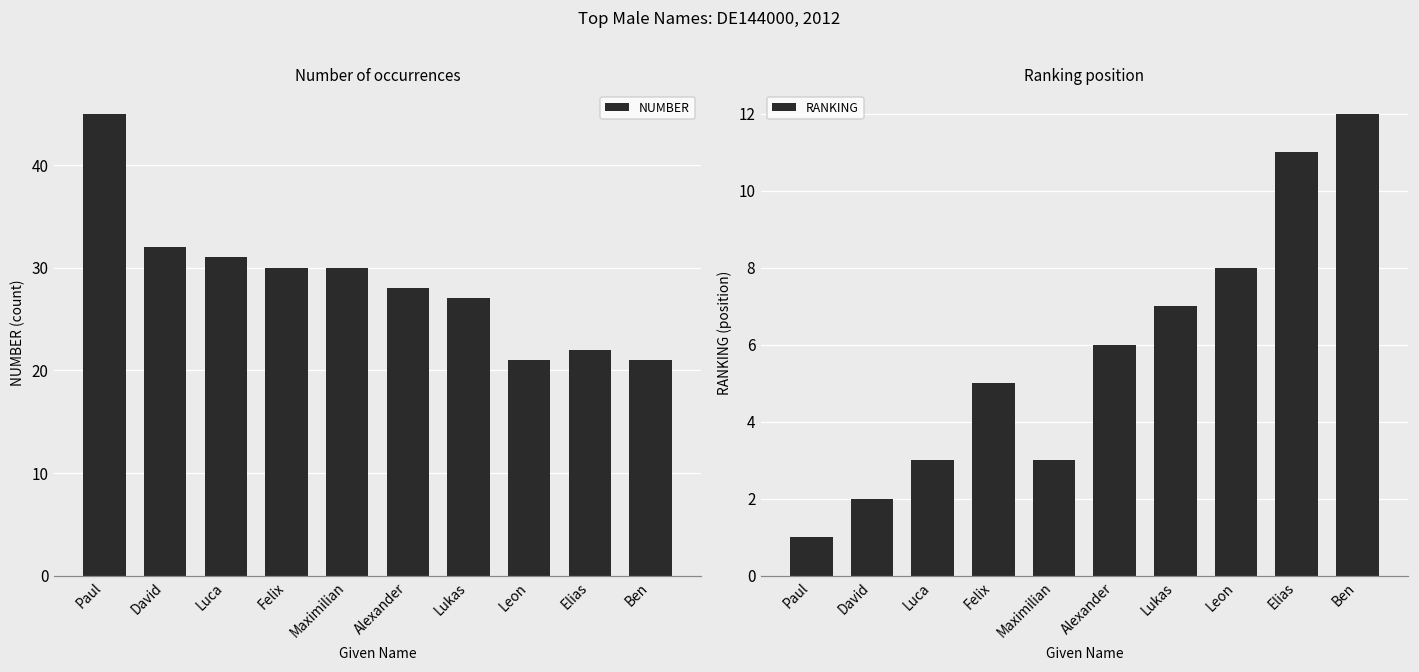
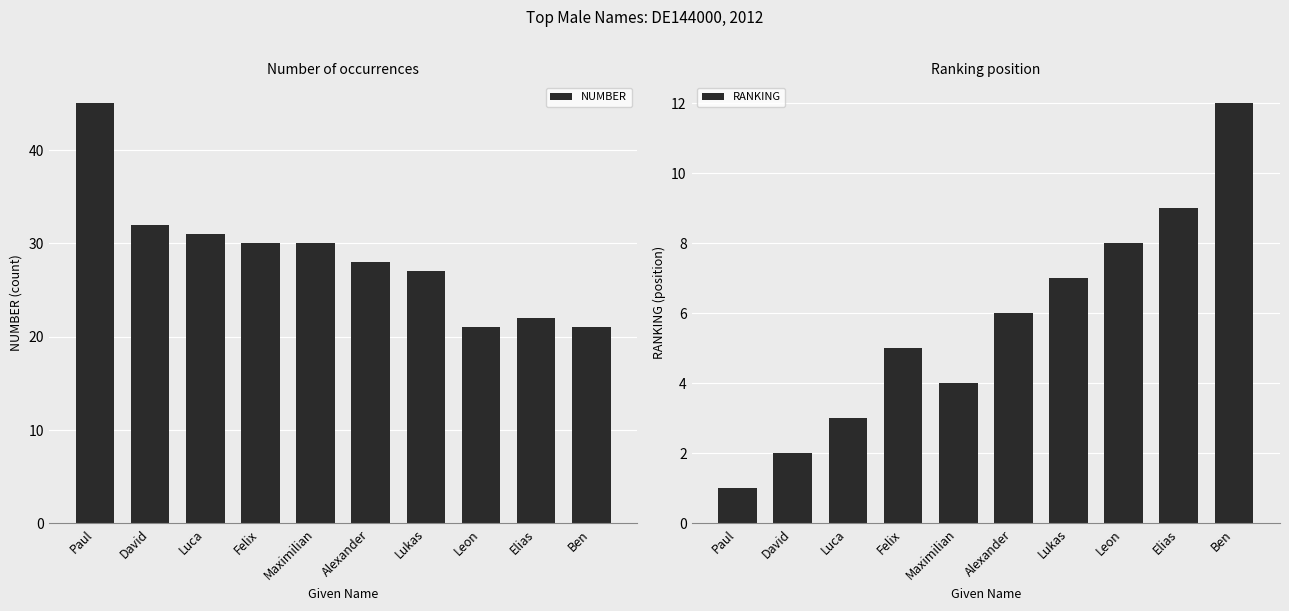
Ranking position, Maximilian: 3 -> 4
Ranking position, Elias: 11 -> 9
